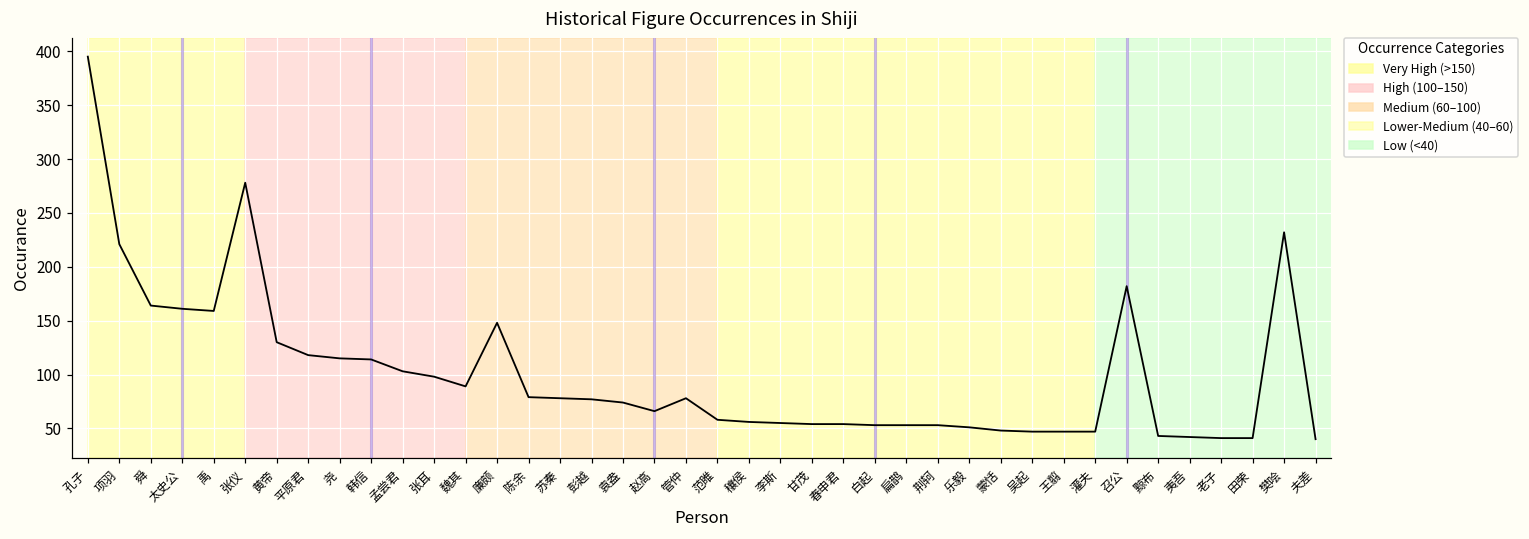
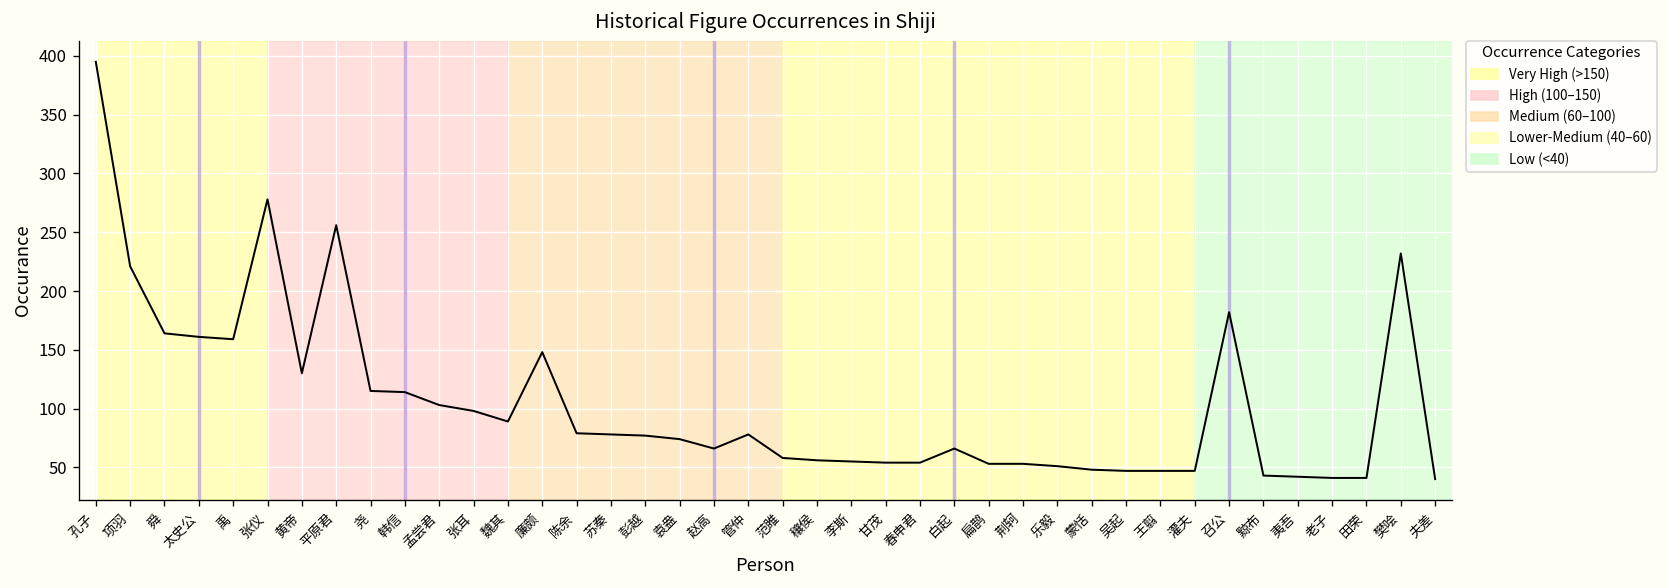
平原君: 120 -> 260
白起: 50 -> 70
